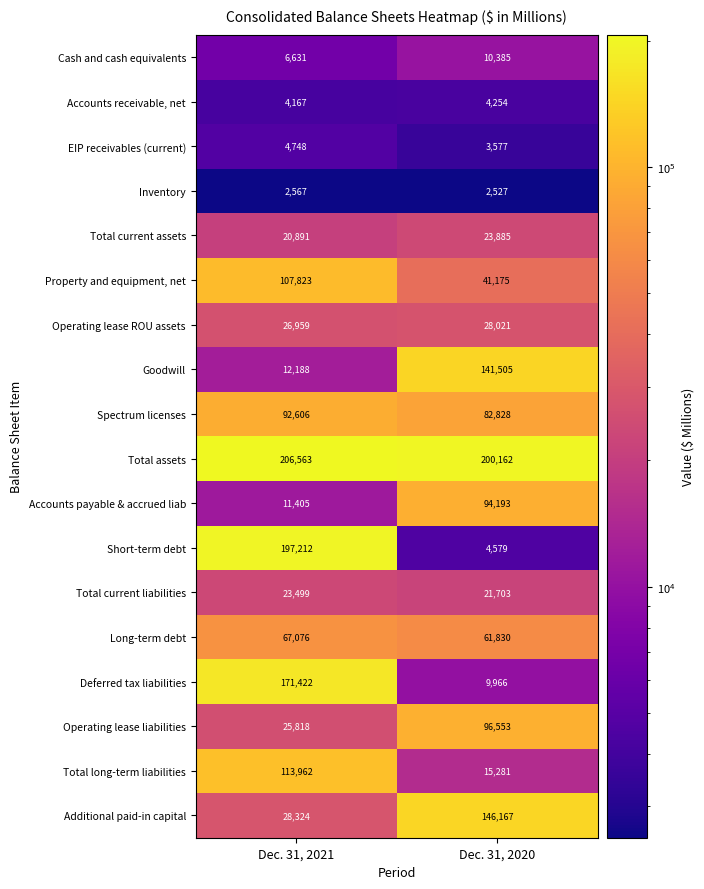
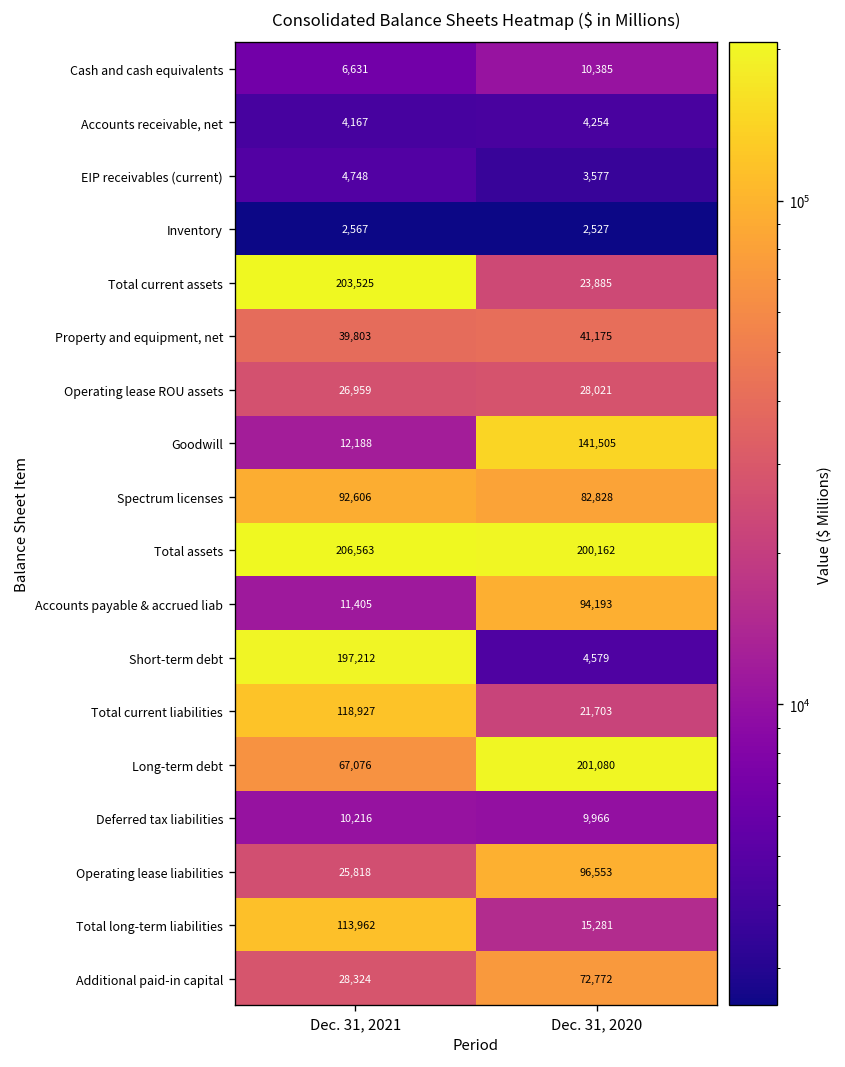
Total current assets, Dec. 31, 2021: 20,891 -> 203,525
Property and equipment, net, Dec. 31, 2021: 107,823 -> 39,803
Total current liabilities, Dec. 31, 2021: 23,499 -> 118,927
Long-term debt, Dec. 31, 2020: 61,830 -> 201,080
Deferred tax liabilities, Dec. 31, 2021: 171,422 -> 10,216
Additional paid-in capital, Dec. 31, 2020: 146,167 -> 72,772
